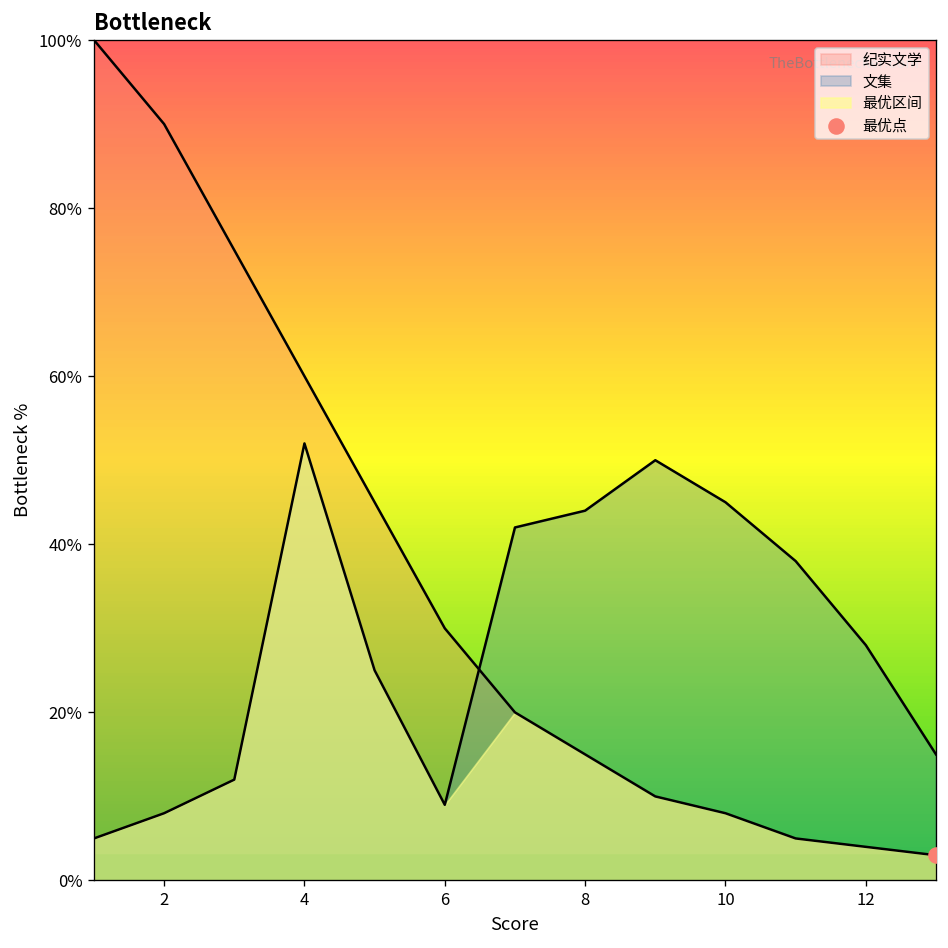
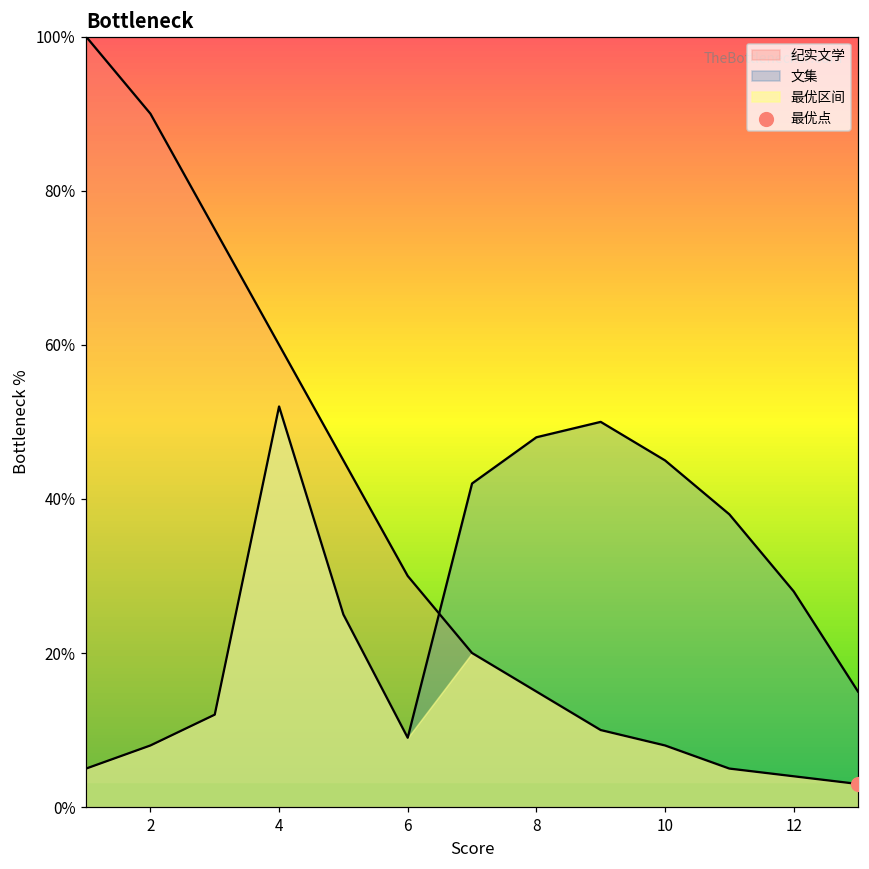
文集, 8: 44% -> 48%
